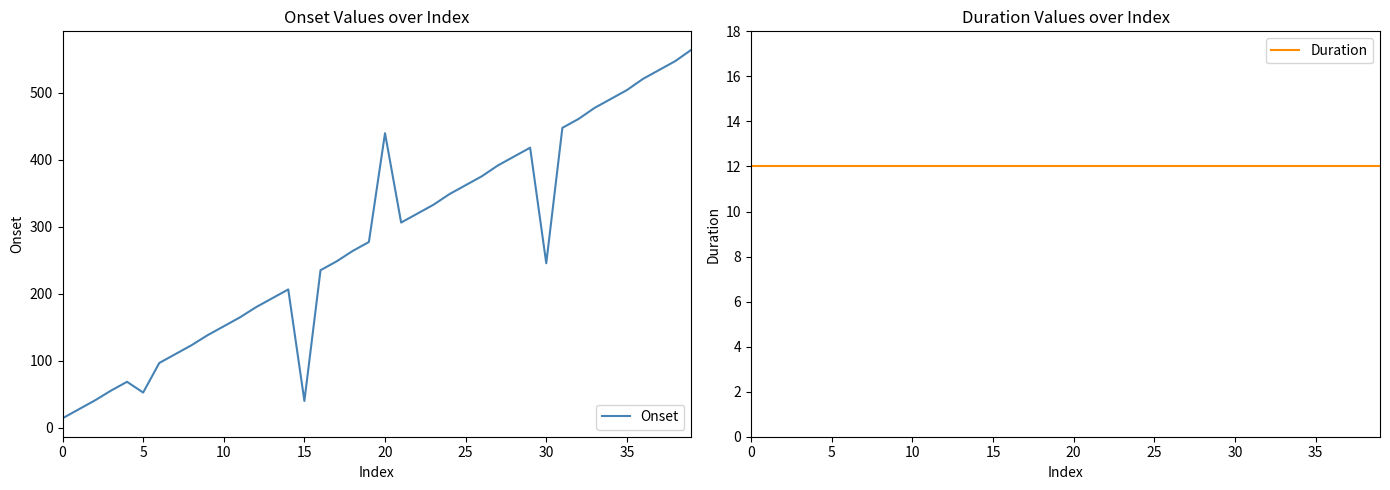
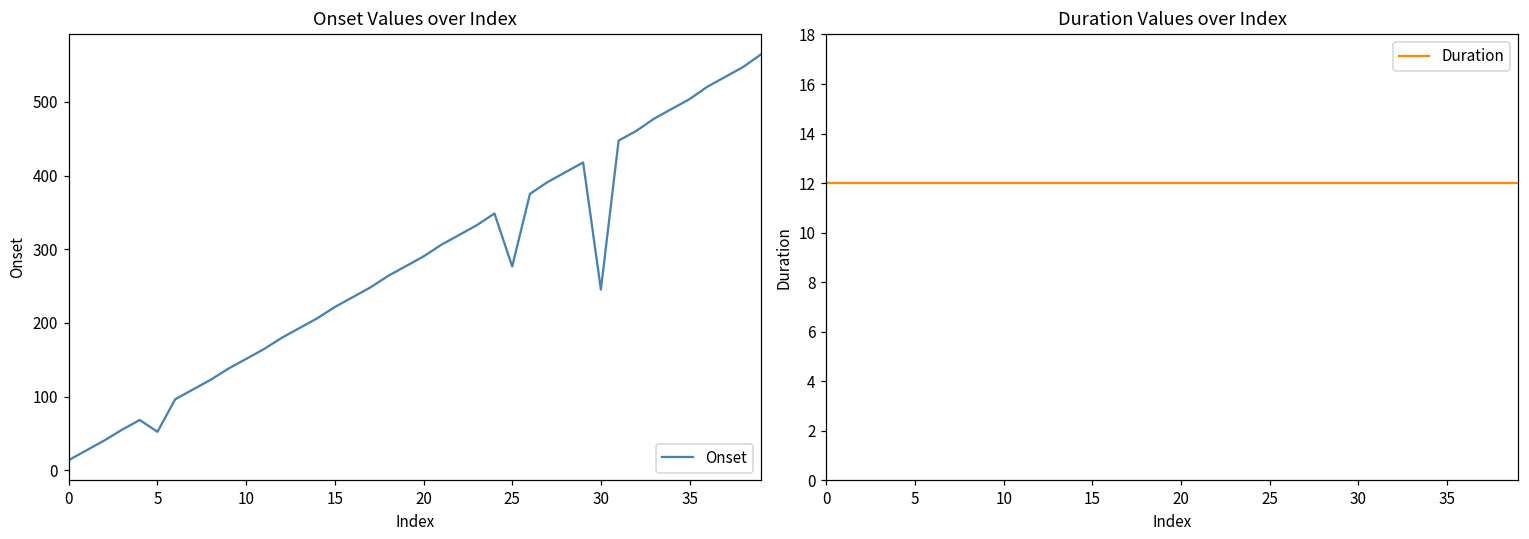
Onset Values over Index, 15: 40 -> 220
Onset Values over Index, 20: 440 -> 290
Onset Values over Index, 25: 360 -> 280
